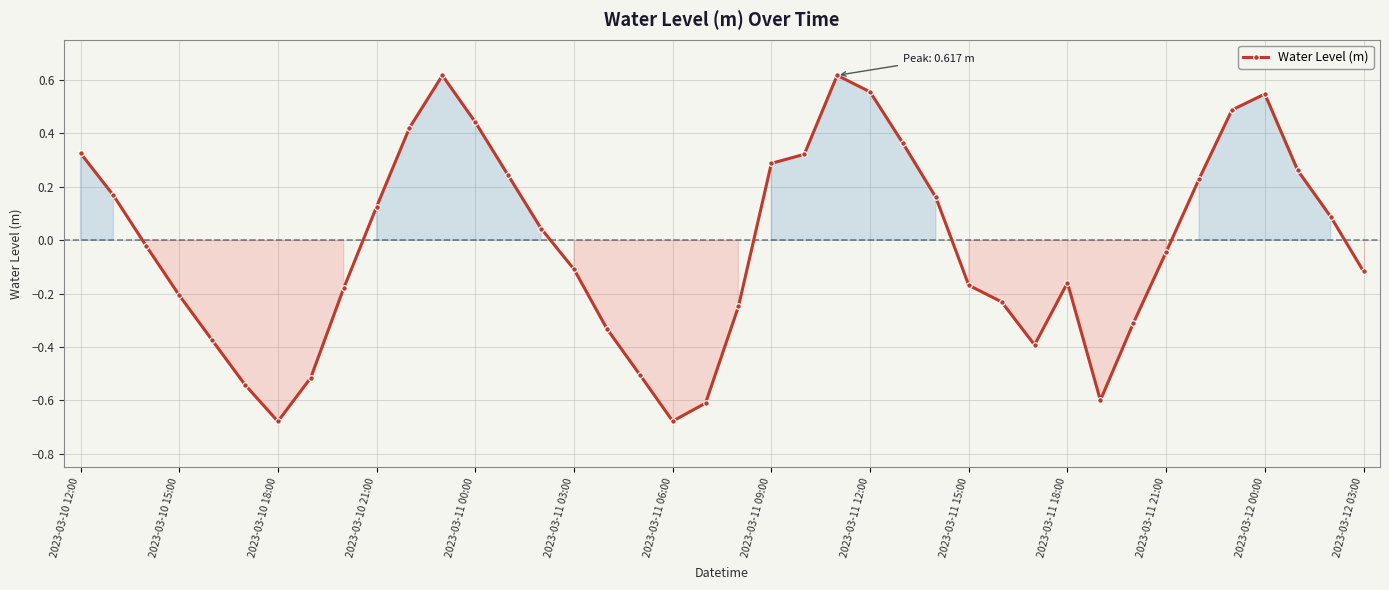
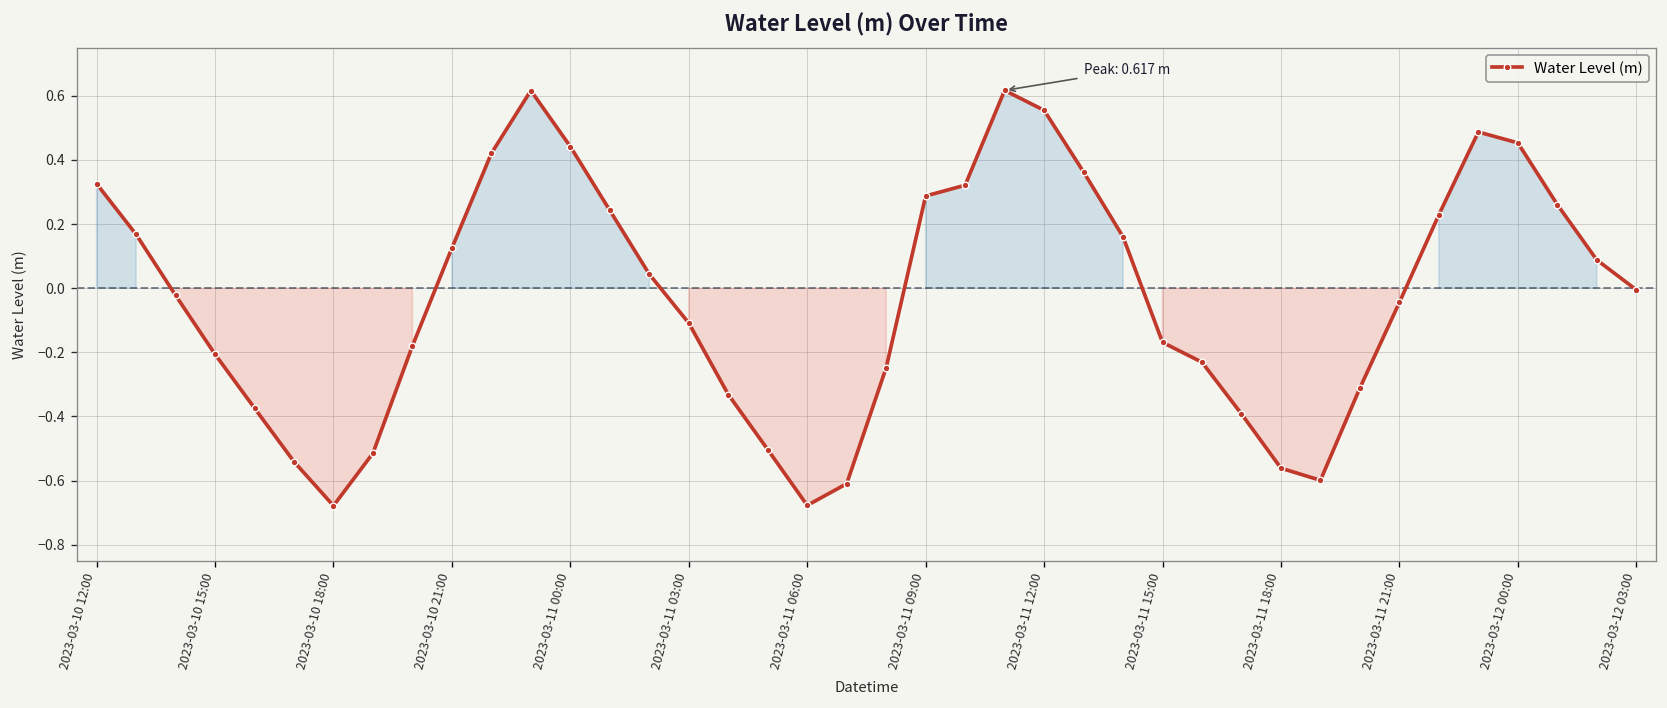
2023-03-11 18:00: -0.16 -> -0.56
2023-03-12 00:00: 0.55 -> 0.45
2023-03-12 03:00: -0.12 -> -0.01
